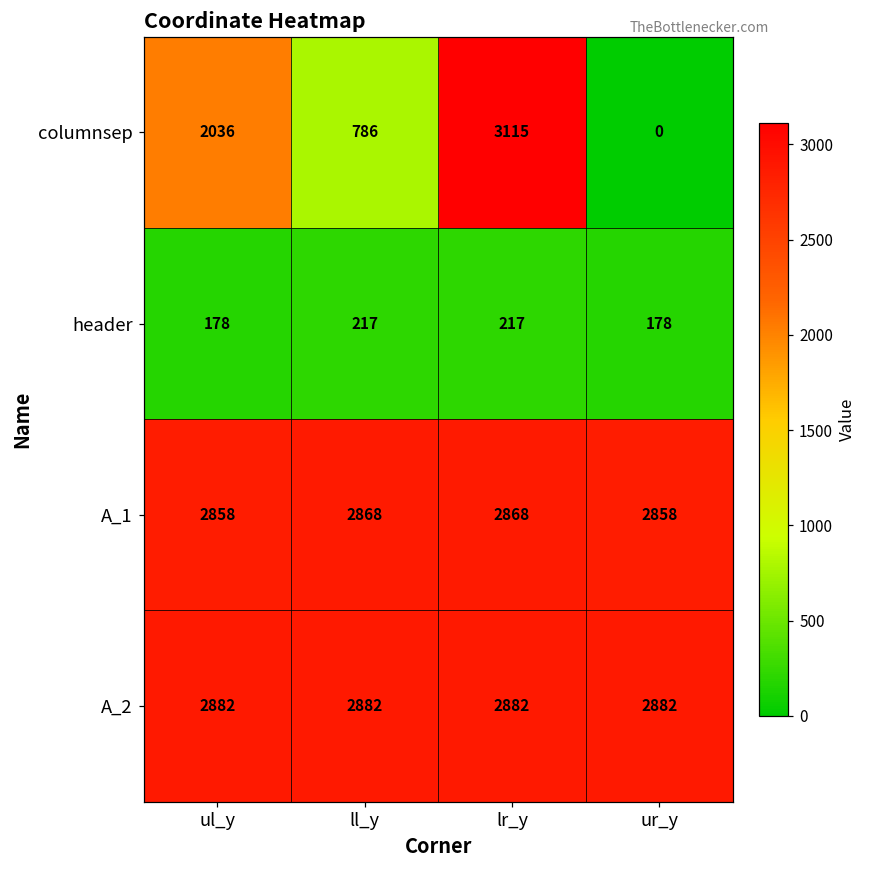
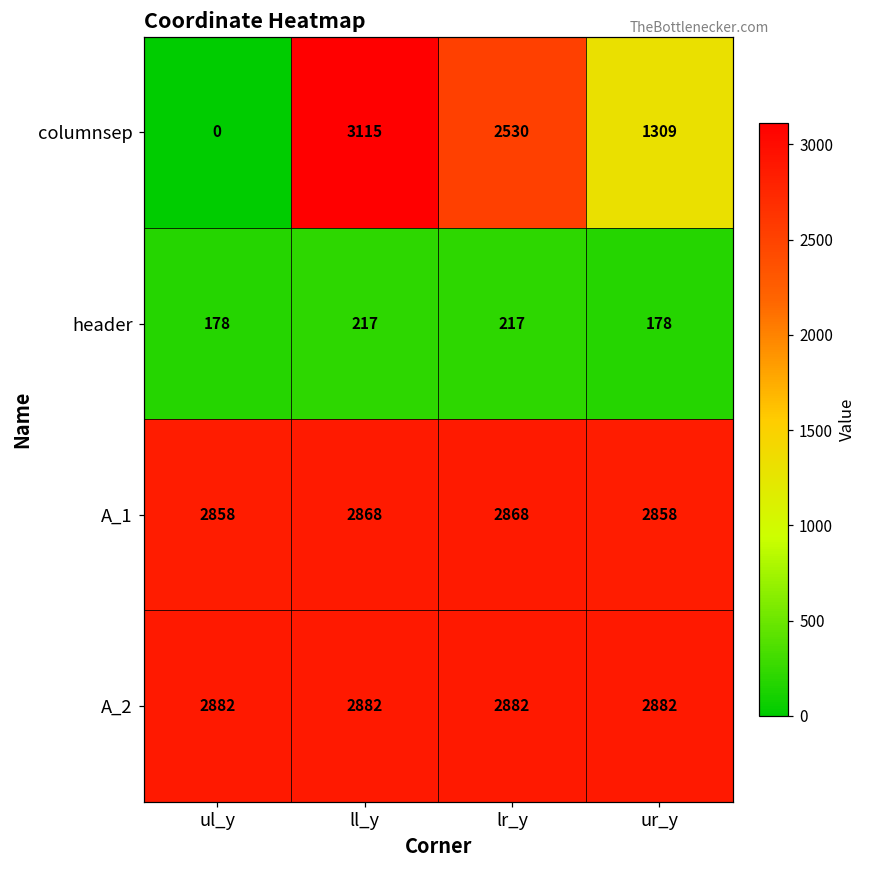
columnsep, ul_y: 2036 -> 0
columnsep, ll_y: 786 -> 3115
columnsep, lr_y: 3115 -> 2530
columnsep, ur_y: 0 -> 1309
